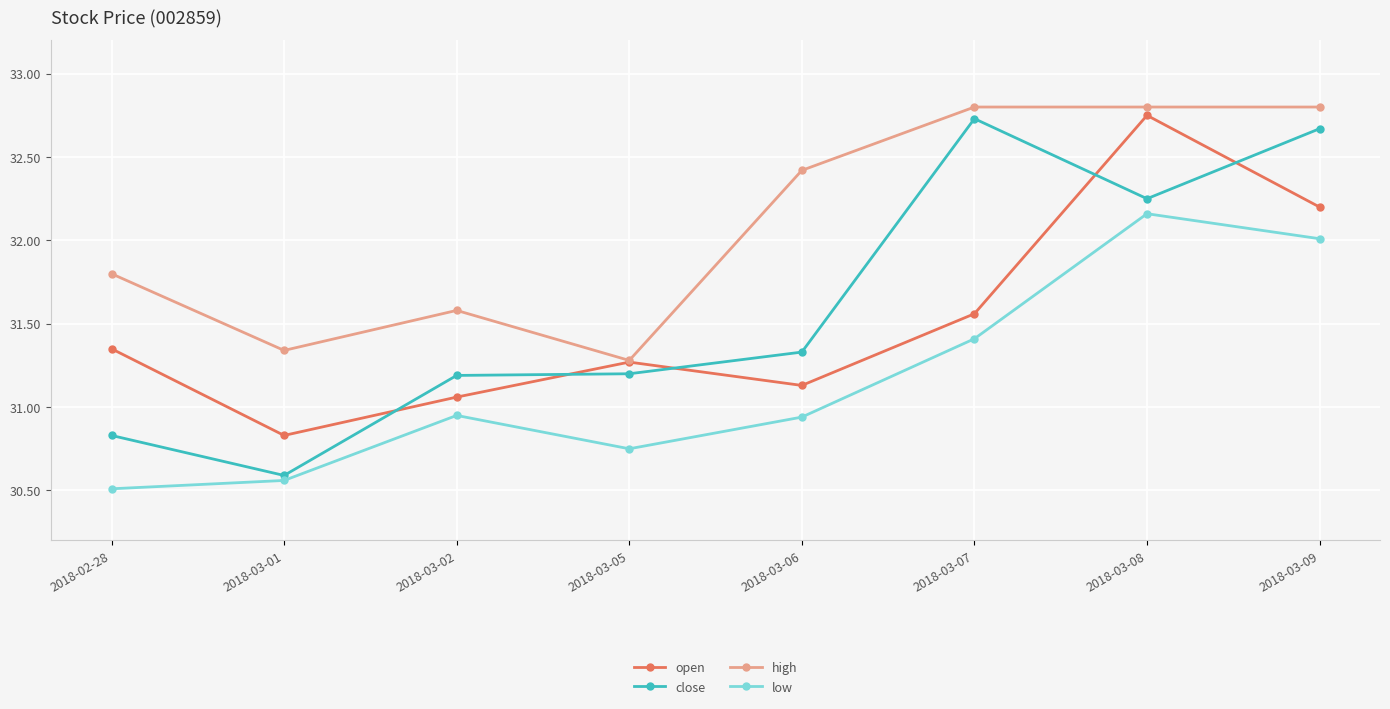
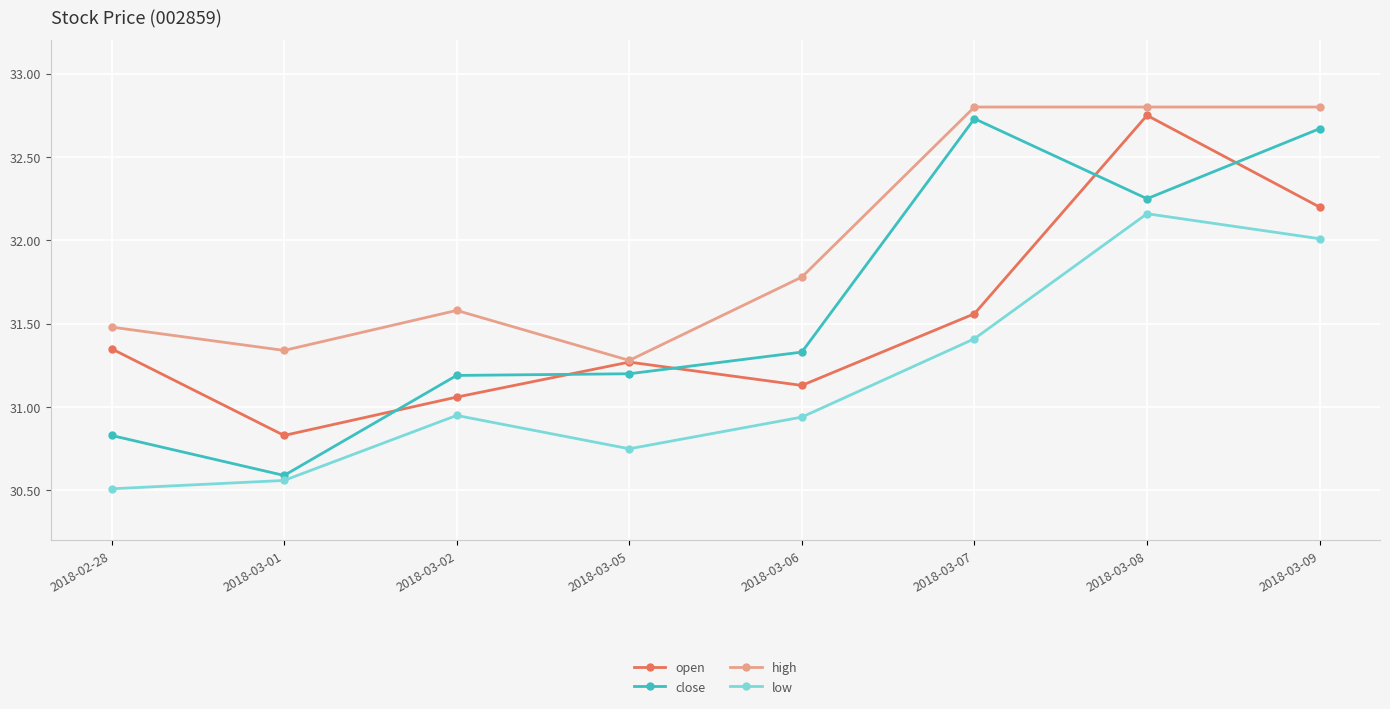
high, 2018-02-28: 31.80 -> 31.48
high, 2018-03-06: 32.42 -> 31.78
